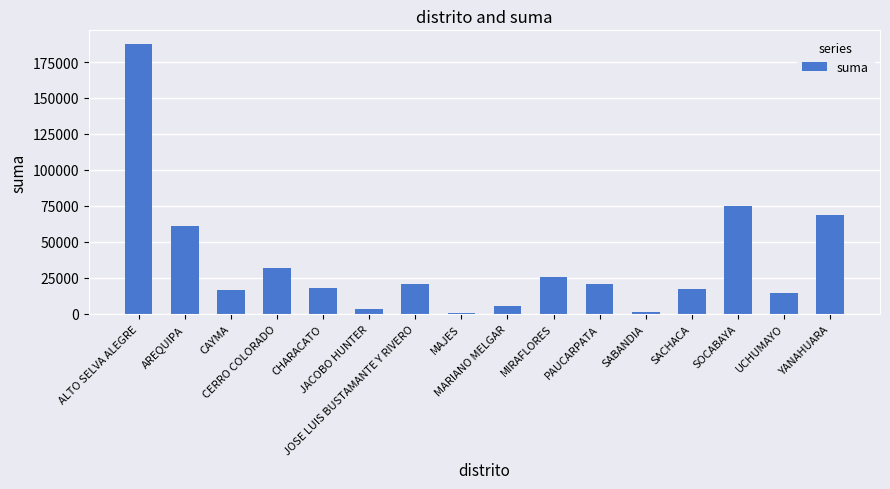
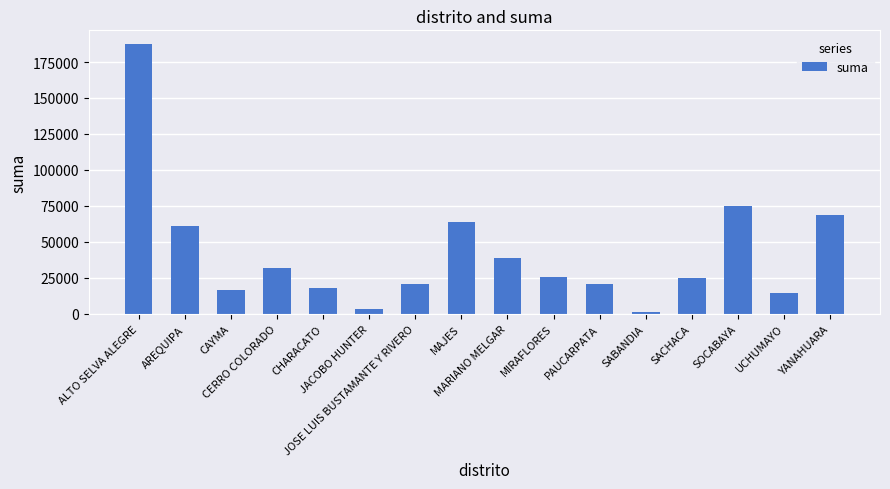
MAJES: 0 -> 64000
MARIANO MELGAR: 6000 -> 39000
SACHACA: 17000 -> 25000
